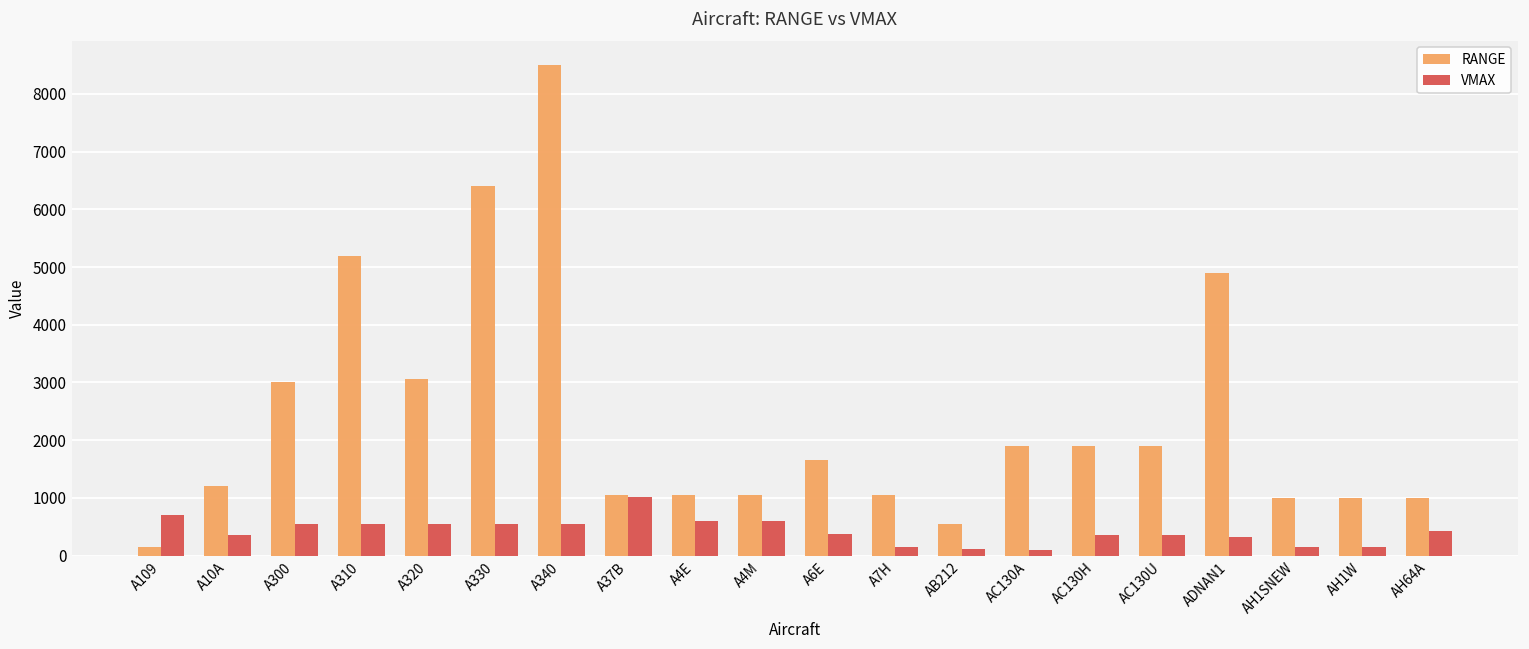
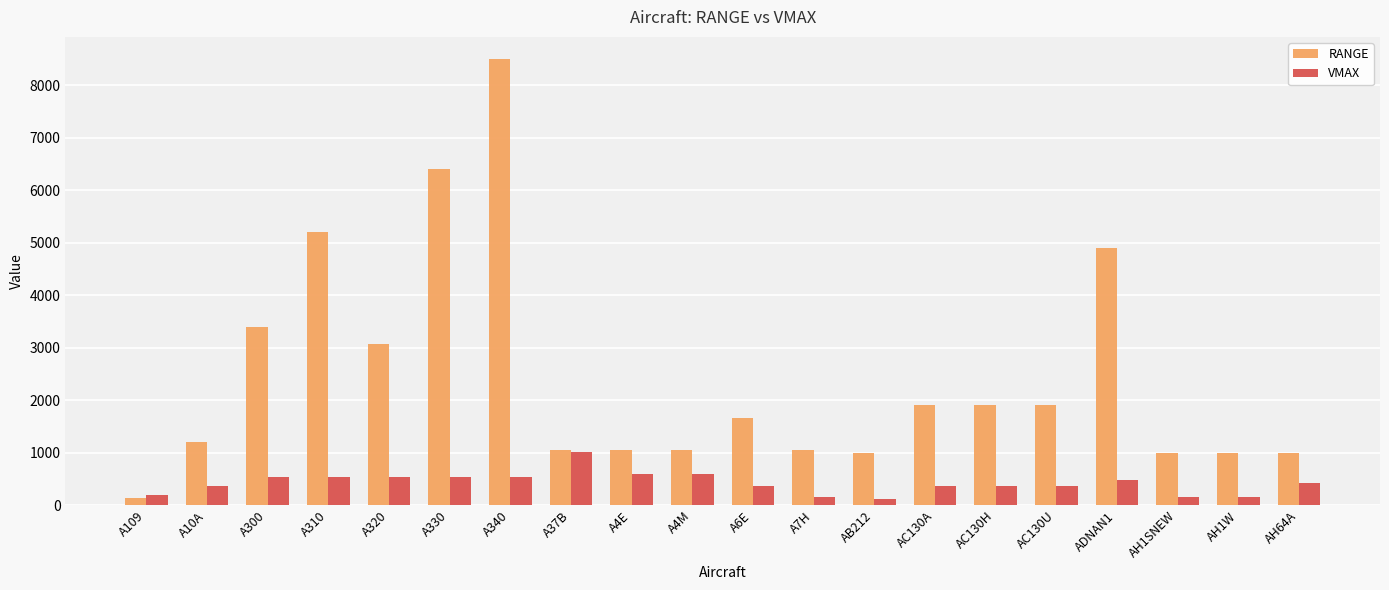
VMAX, A109: 700 -> 200
RANGE, A300: 3000 -> 3400
RANGE, AB212: 600 -> 1000
VMAX, AC130A: 100 -> 400
VMAX, ADNAN1: 300 -> 500
